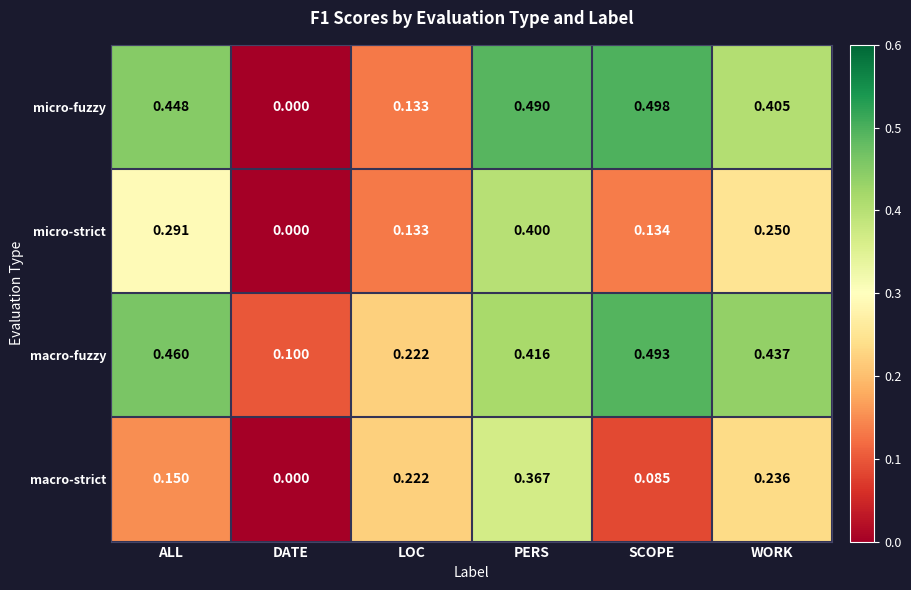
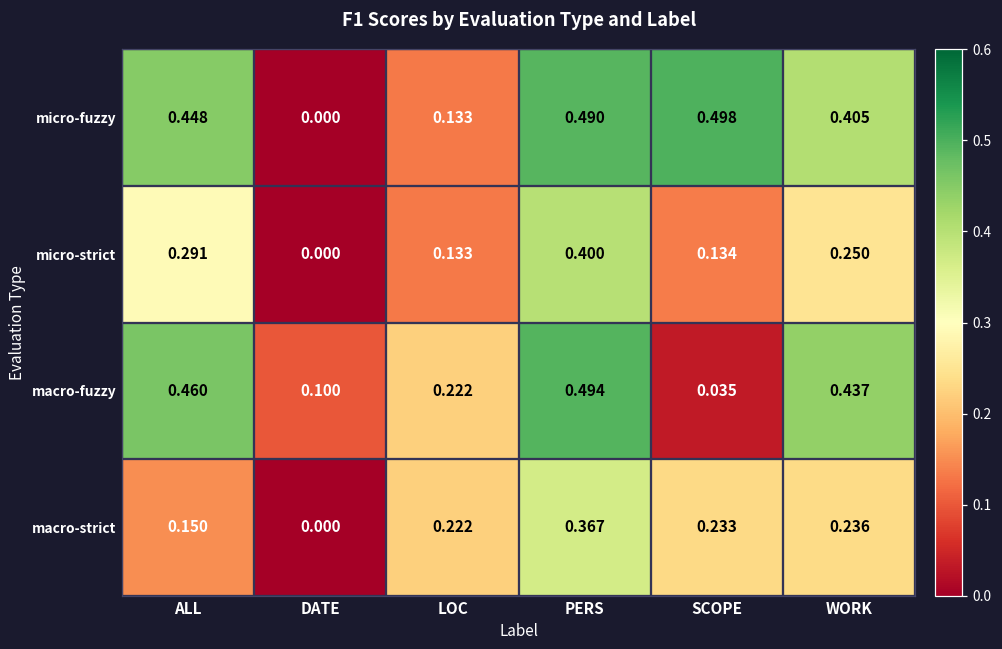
macro-fuzzy, PERS: 0.416 -> 0.494
macro-fuzzy, SCOPE: 0.493 -> 0.035
macro-strict, SCOPE: 0.085 -> 0.233
